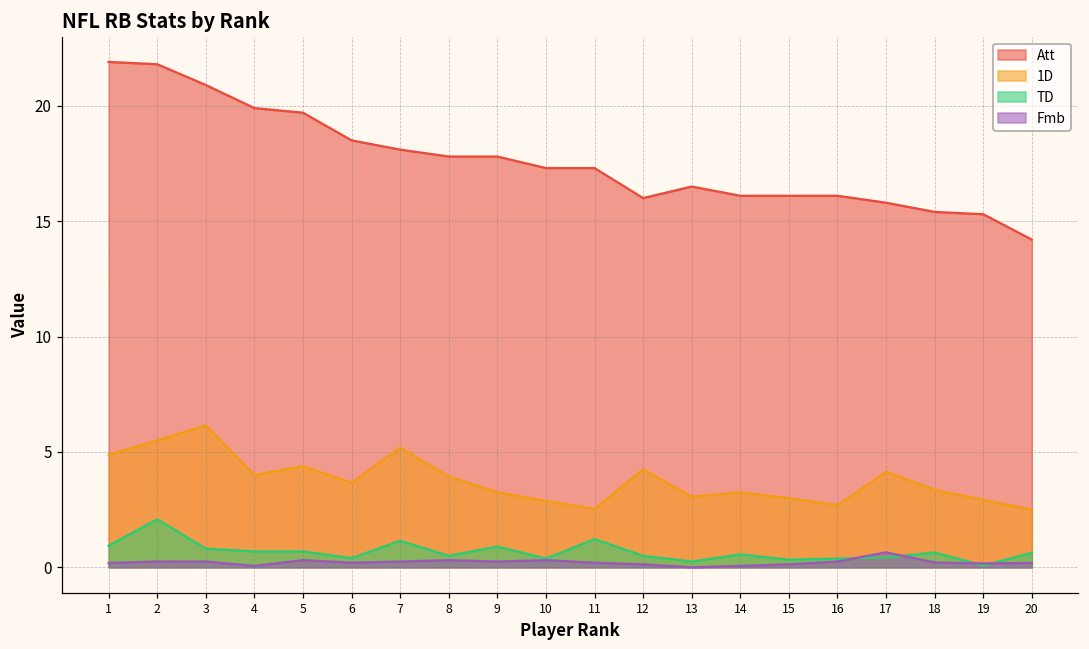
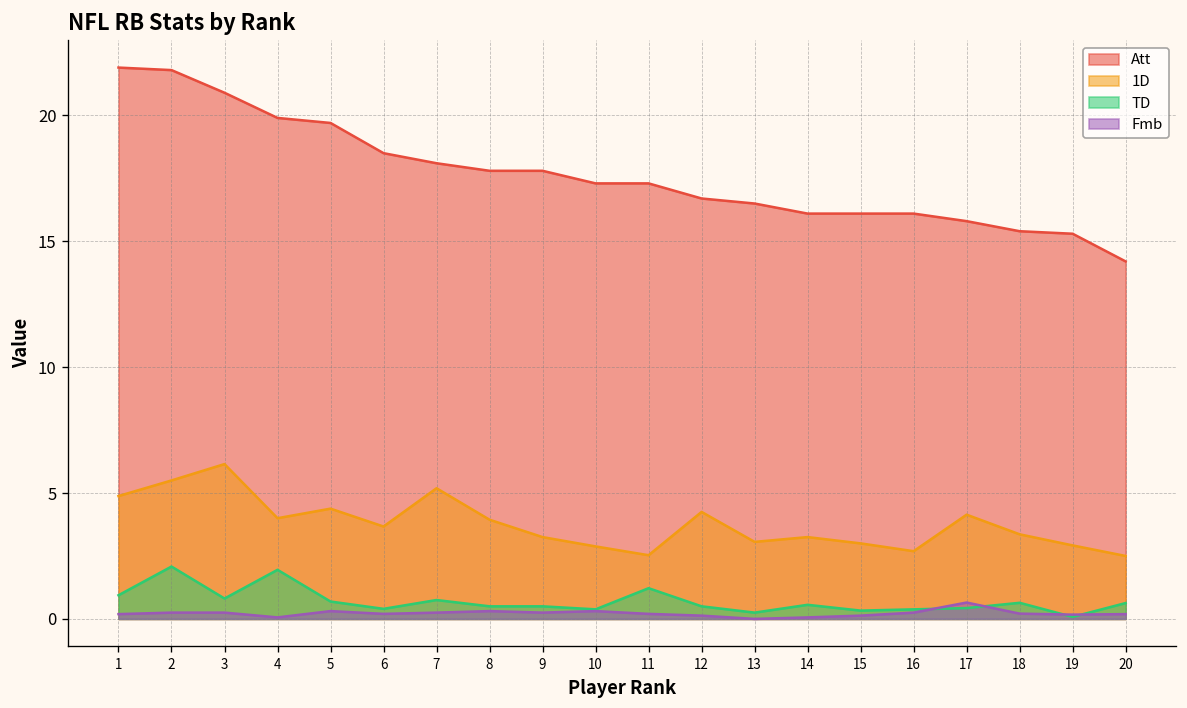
TD, 4: 0.7 -> 2.0
TD, 7: 1.2 -> 0.8
TD, 9: 0.9 -> 0.5
Att, 12: 16.0 -> 16.7
